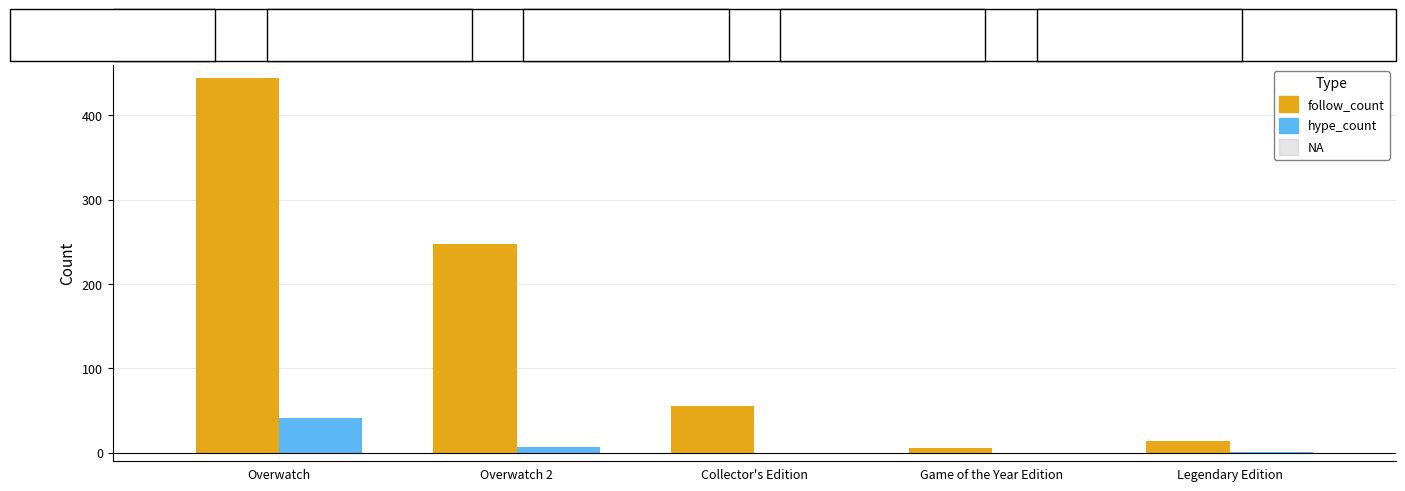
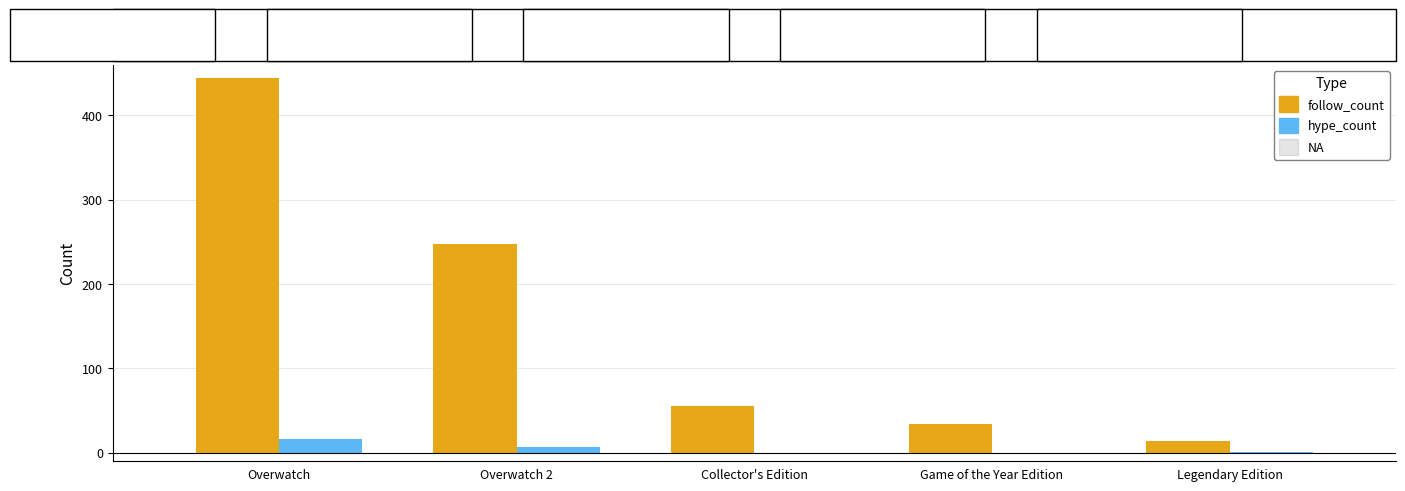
hype_count, Overwatch: 40 -> 20
follow_count, Game of the Year Edition: 10 -> 30
